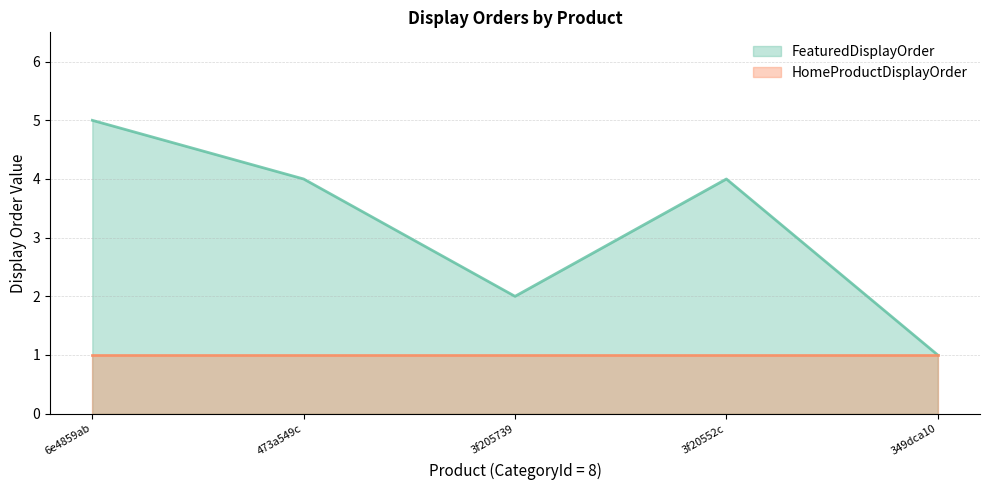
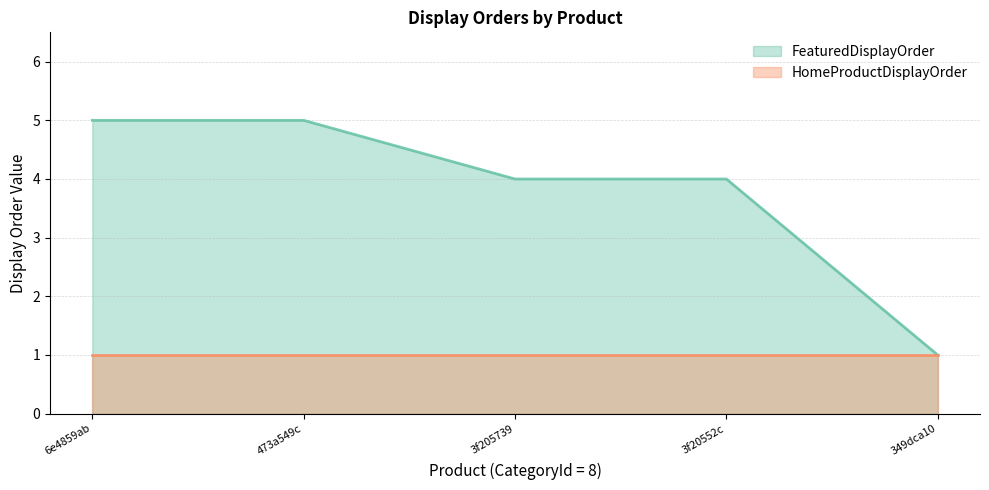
FeaturedDisplayOrder, 473a549c: 4 -> 5
FeaturedDisplayOrder, 3f205739: 2 -> 4
